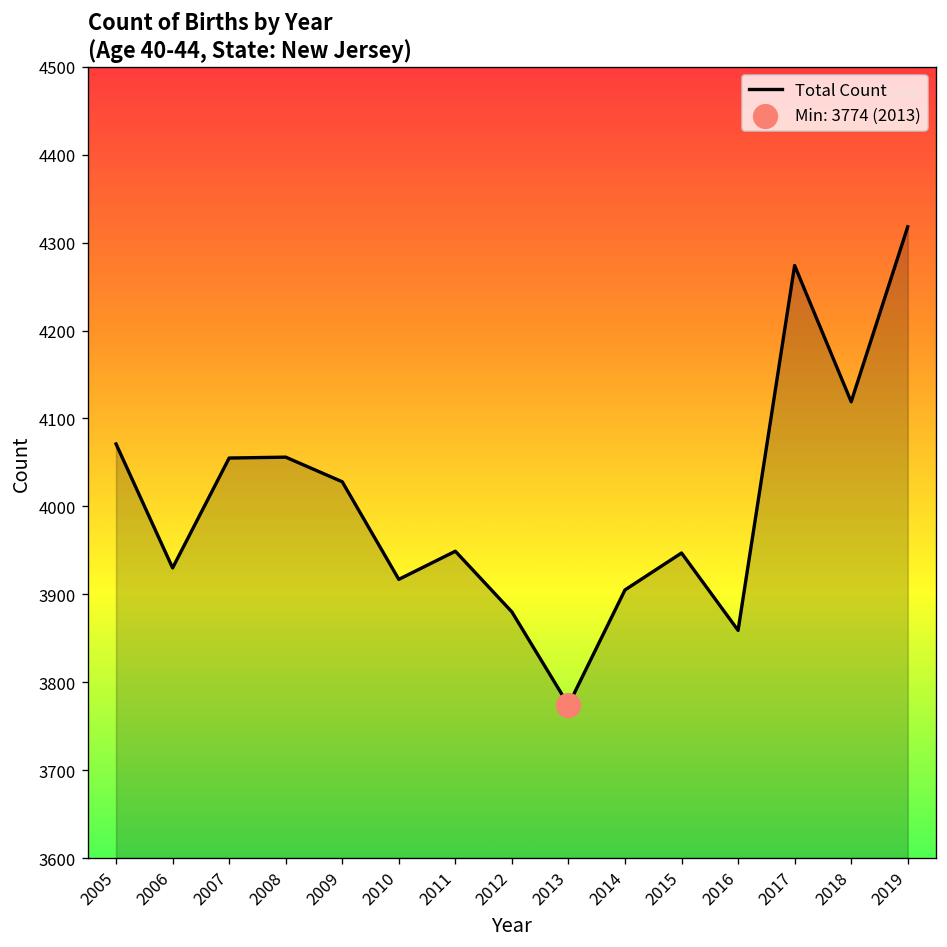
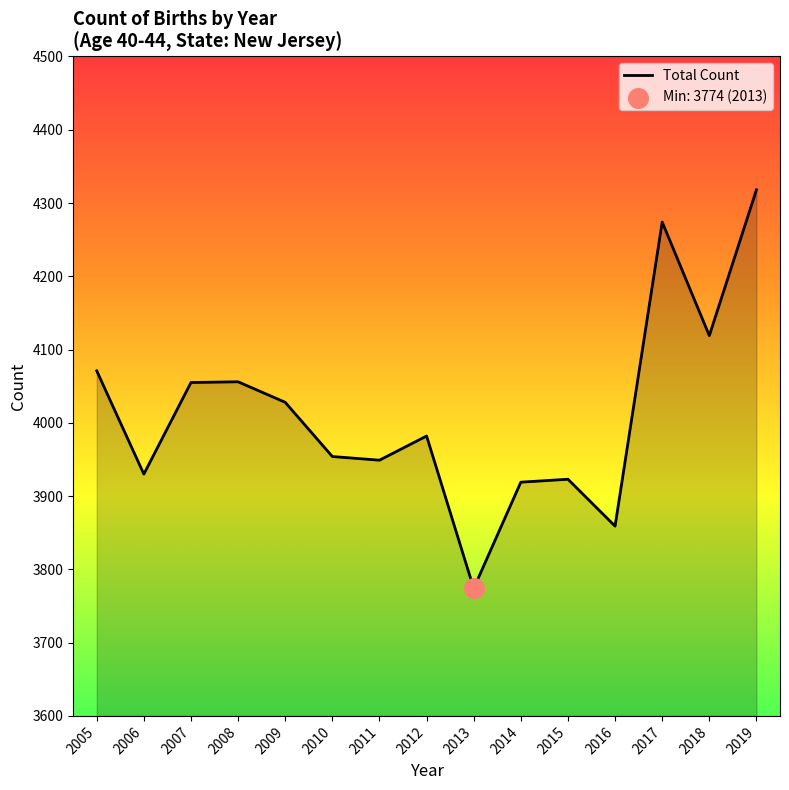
Total Count, 2010: 3920 -> 3950
Total Count, 2012: 3880 -> 3980
Total Count, 2014: 3910 -> 3920
Total Count, 2015: 3950 -> 3920
